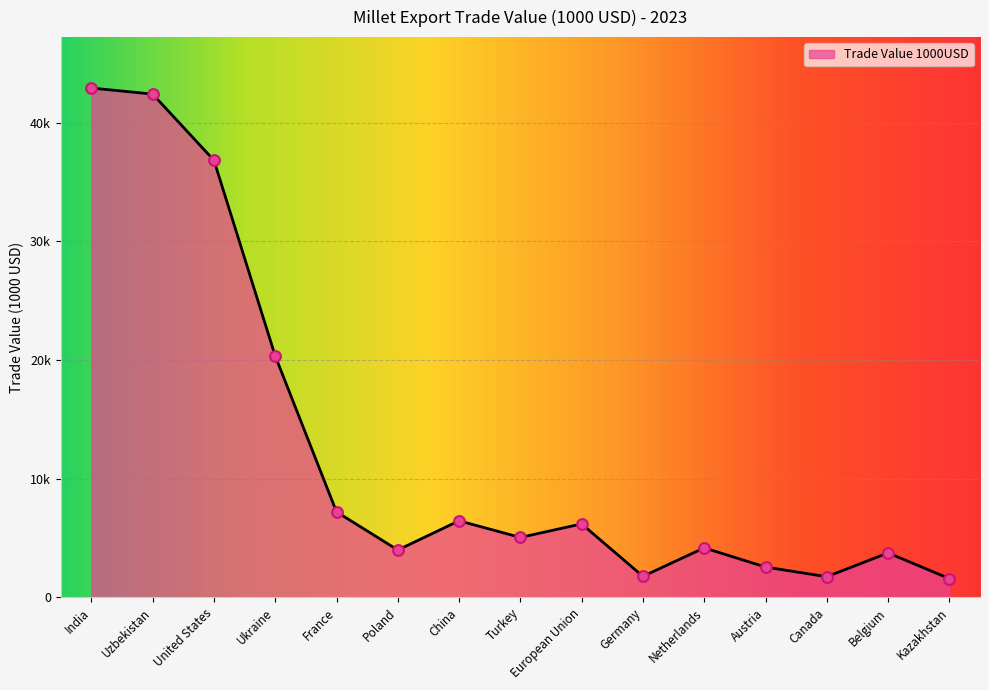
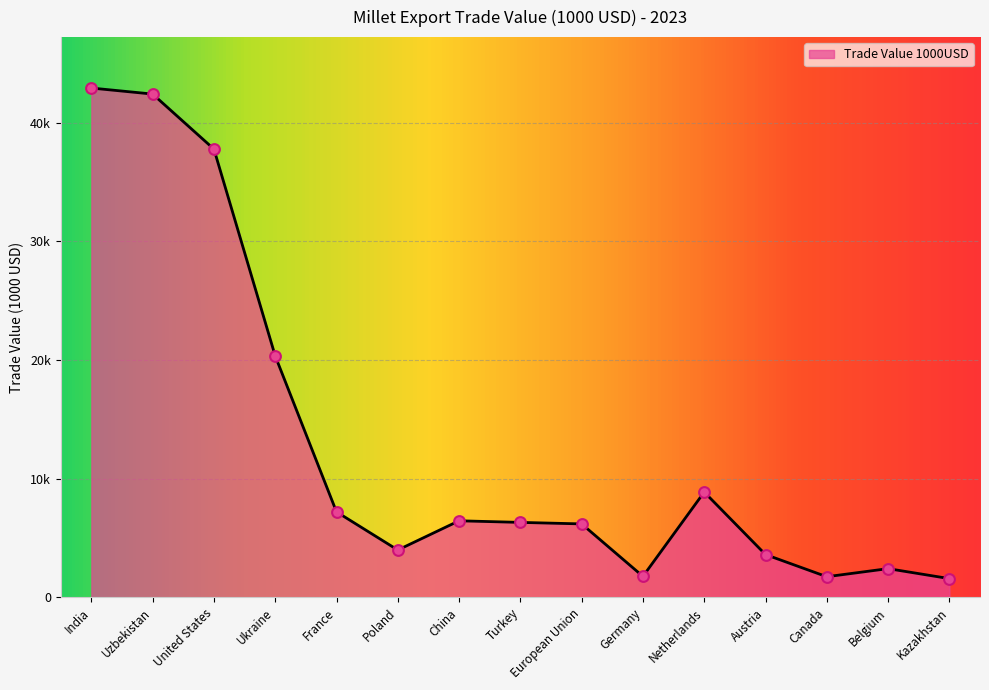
United States: 36800 -> 37800
Turkey: 5100 -> 6300
Netherlands: 4200 -> 8900
Austria: 2600 -> 3600
Belgium: 3700 -> 2400
